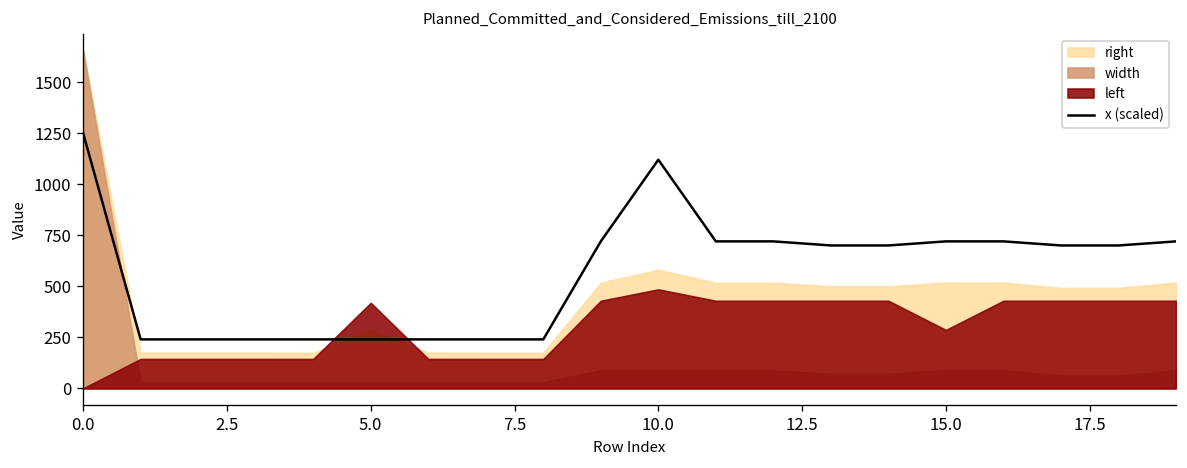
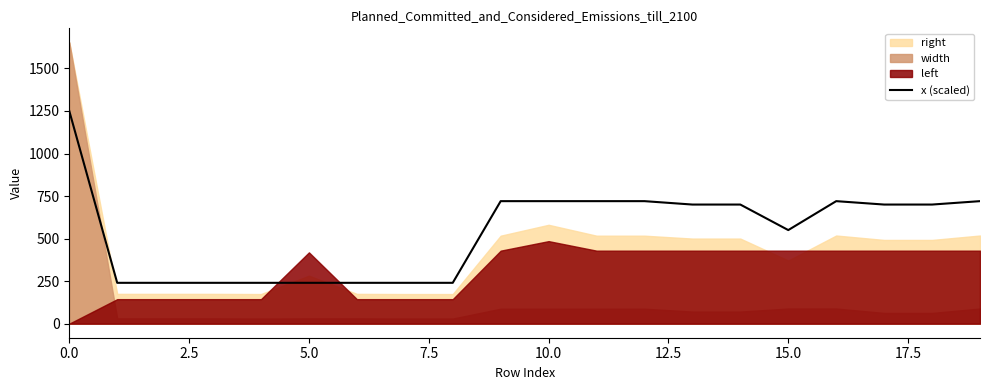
x (scaled), 10.0: 1120 -> 720
x (scaled), 15.0: 720 -> 550
right, 15.0: 520 -> 370
left, 15.0: 290 -> 430
